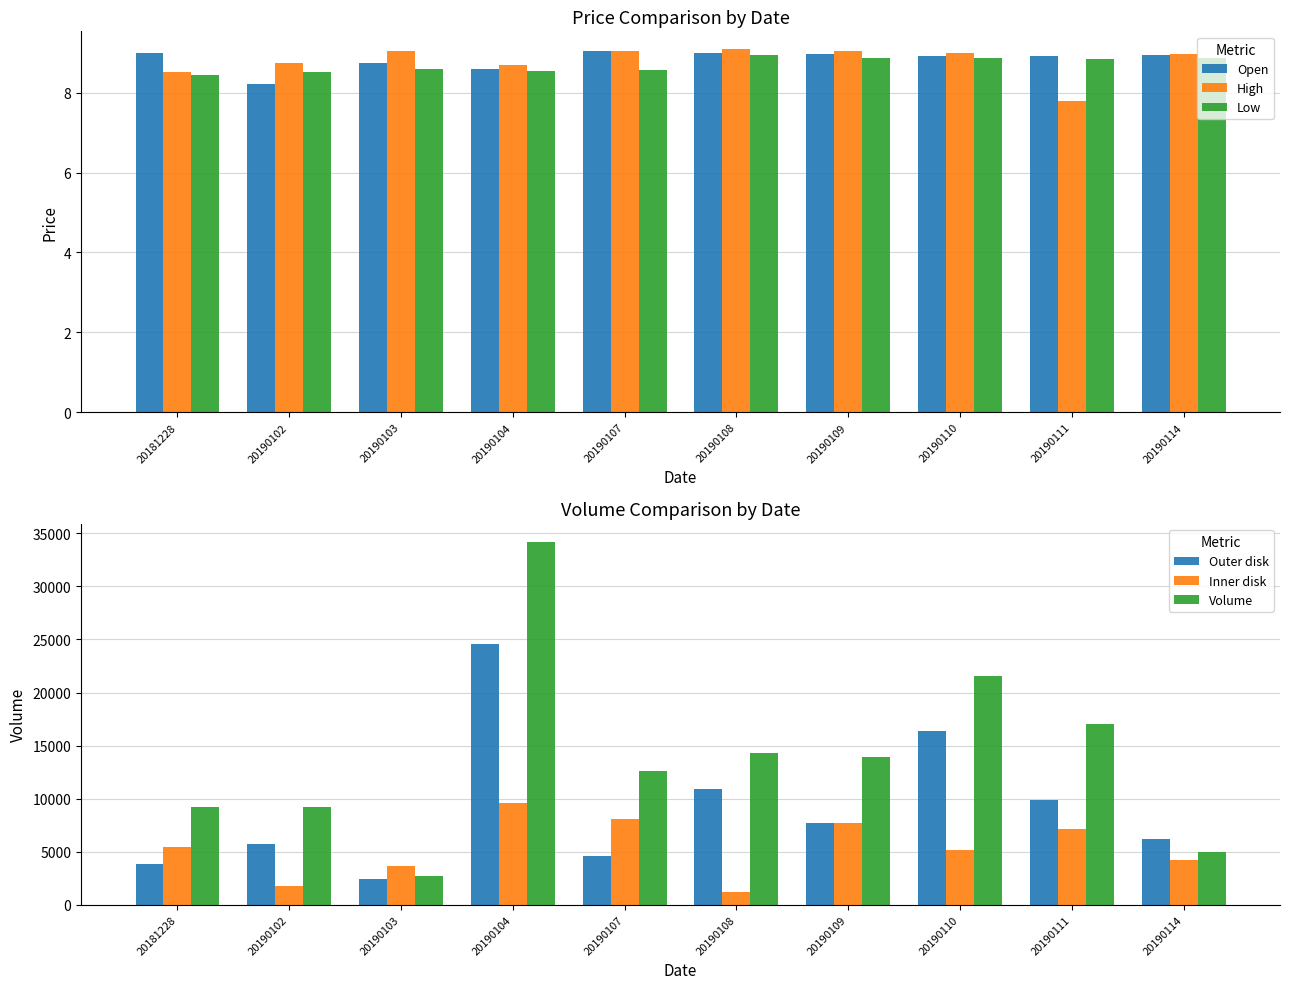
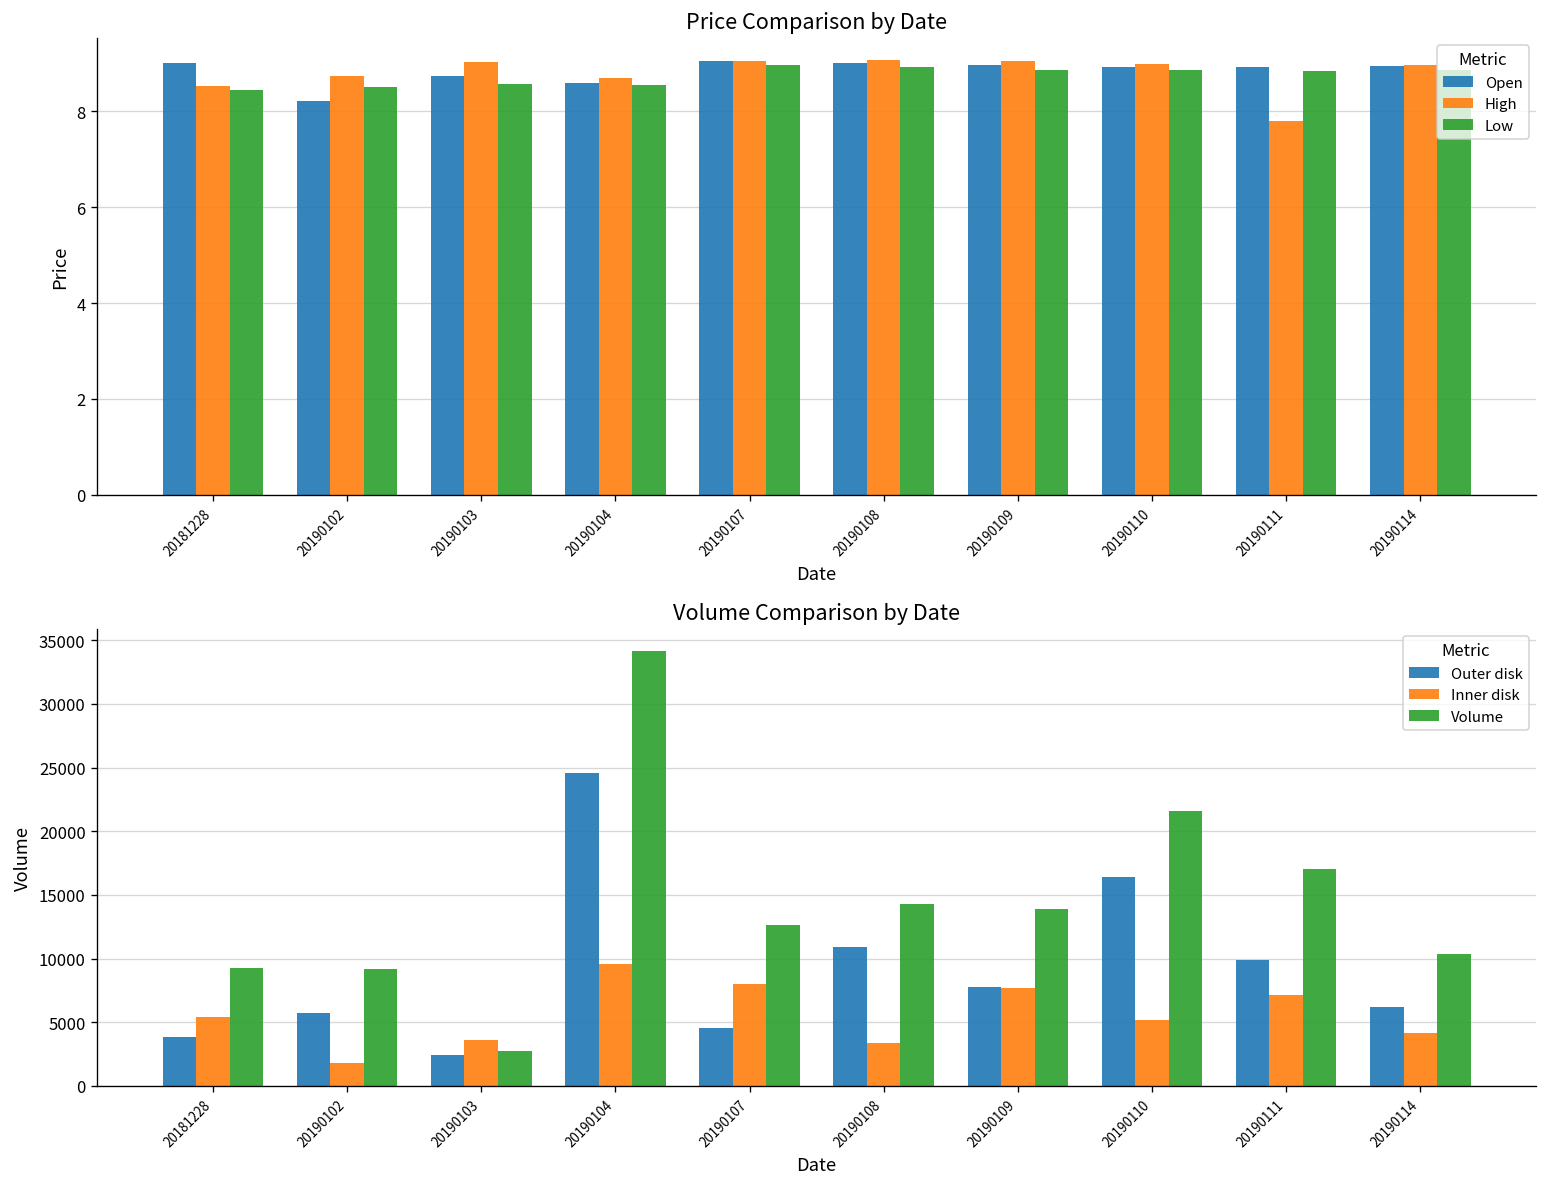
Price Comparison by Date, Low, 20190107: 8.6 -> 9.0
Volume Comparison by Date, Inner disk, 20190108: 1200 -> 3400
Volume Comparison by Date, Volume, 20190114: 4900 -> 10400
